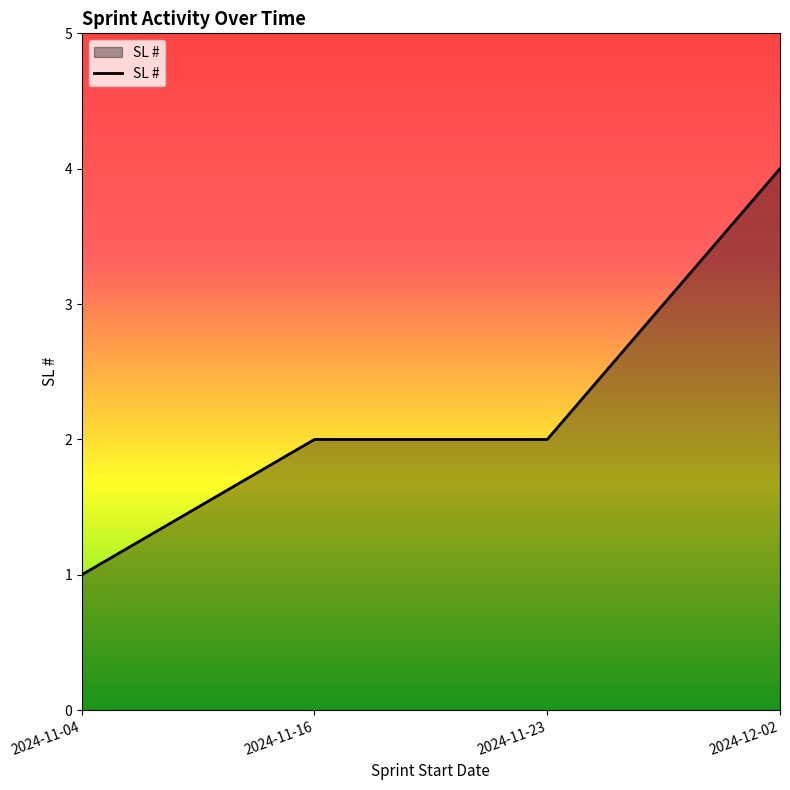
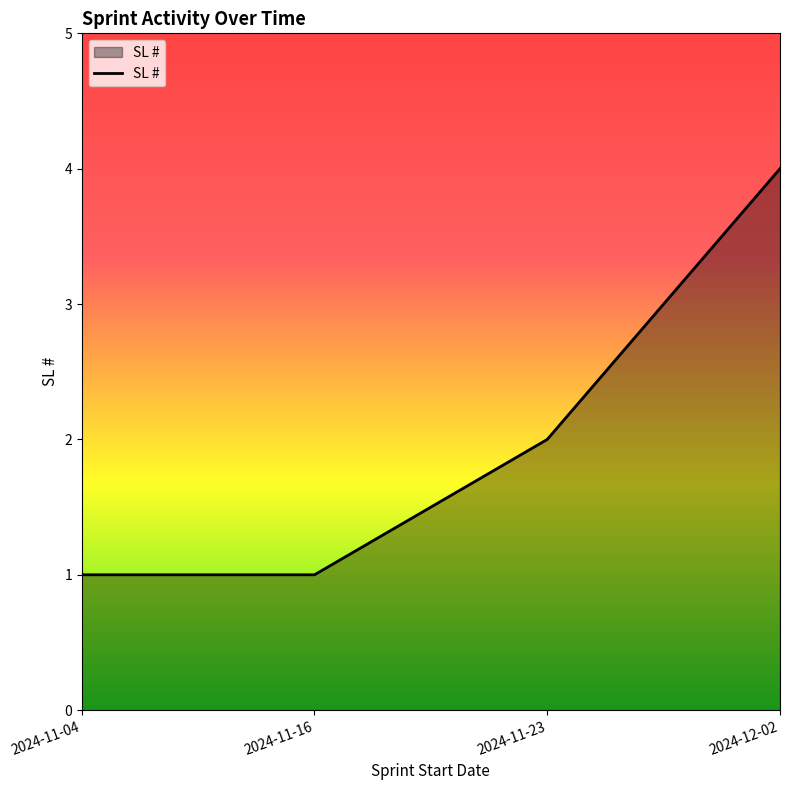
2024-11-16: 2 -> 1
